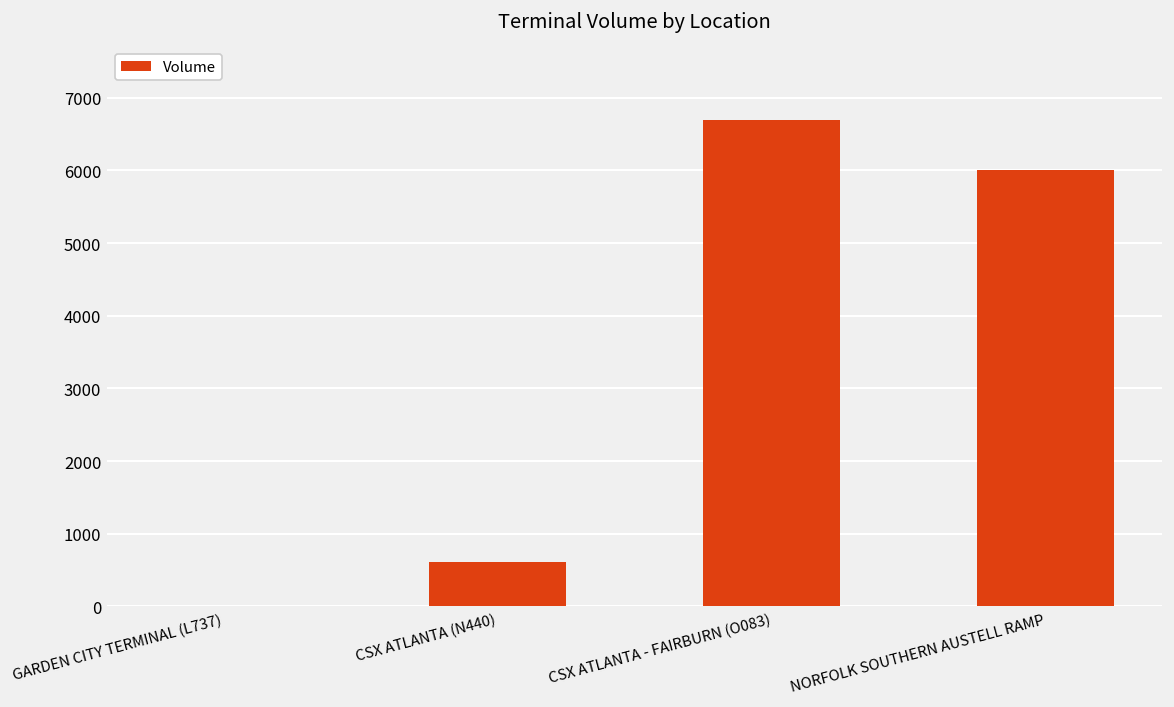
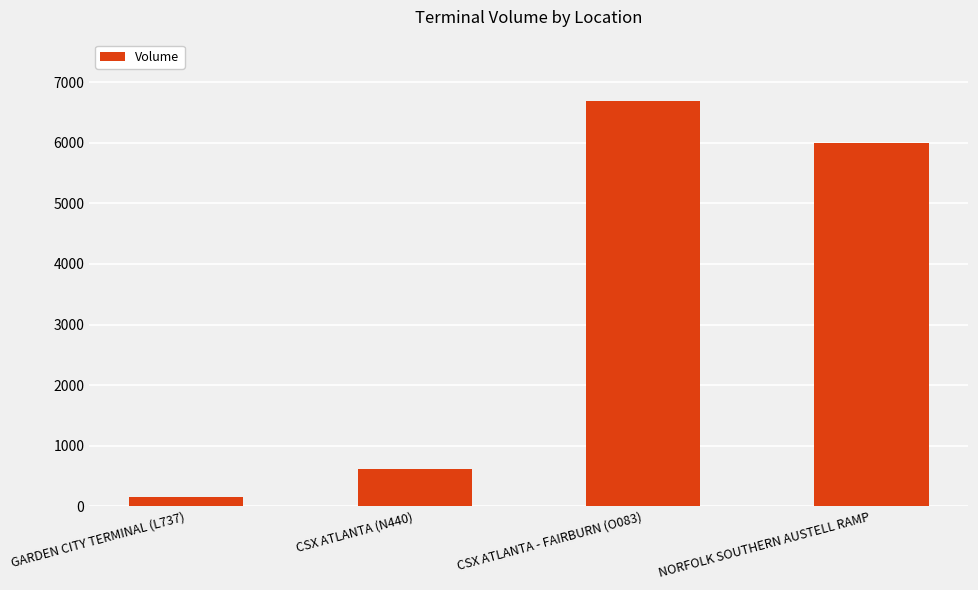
GARDEN CITY TERMINAL (L737): 0 -> 100
